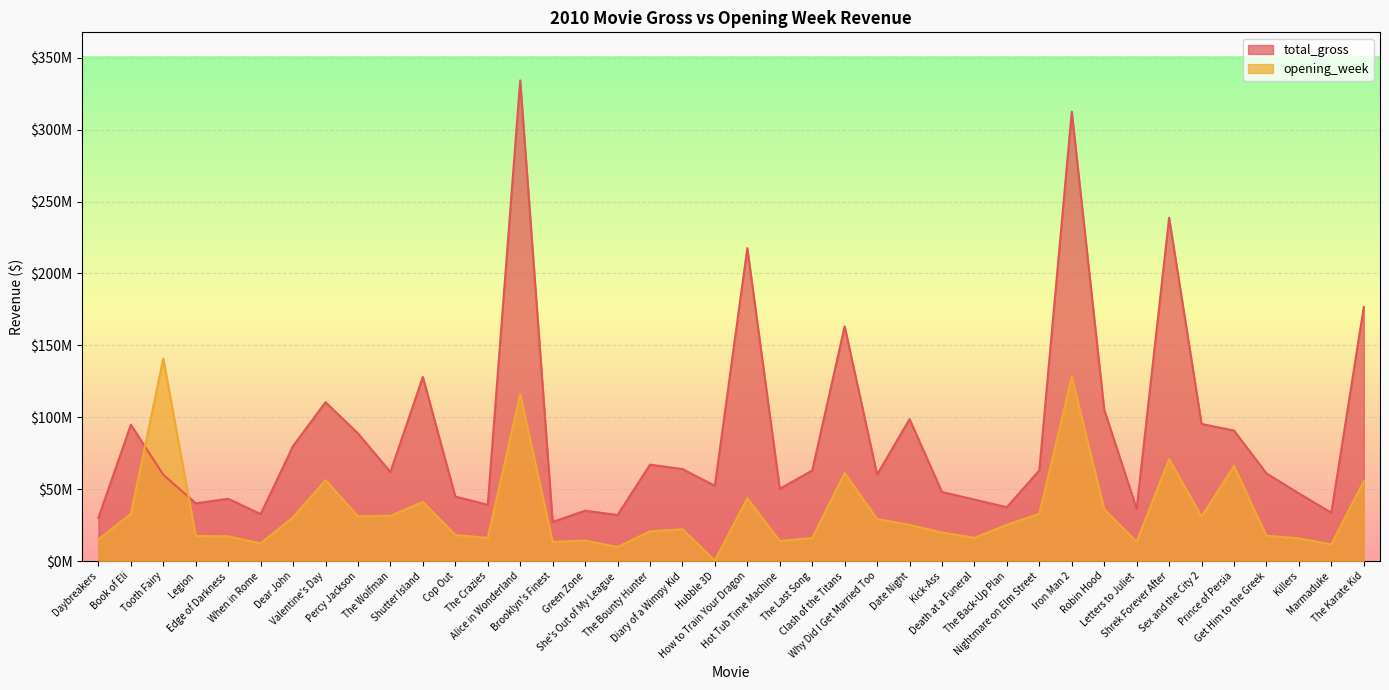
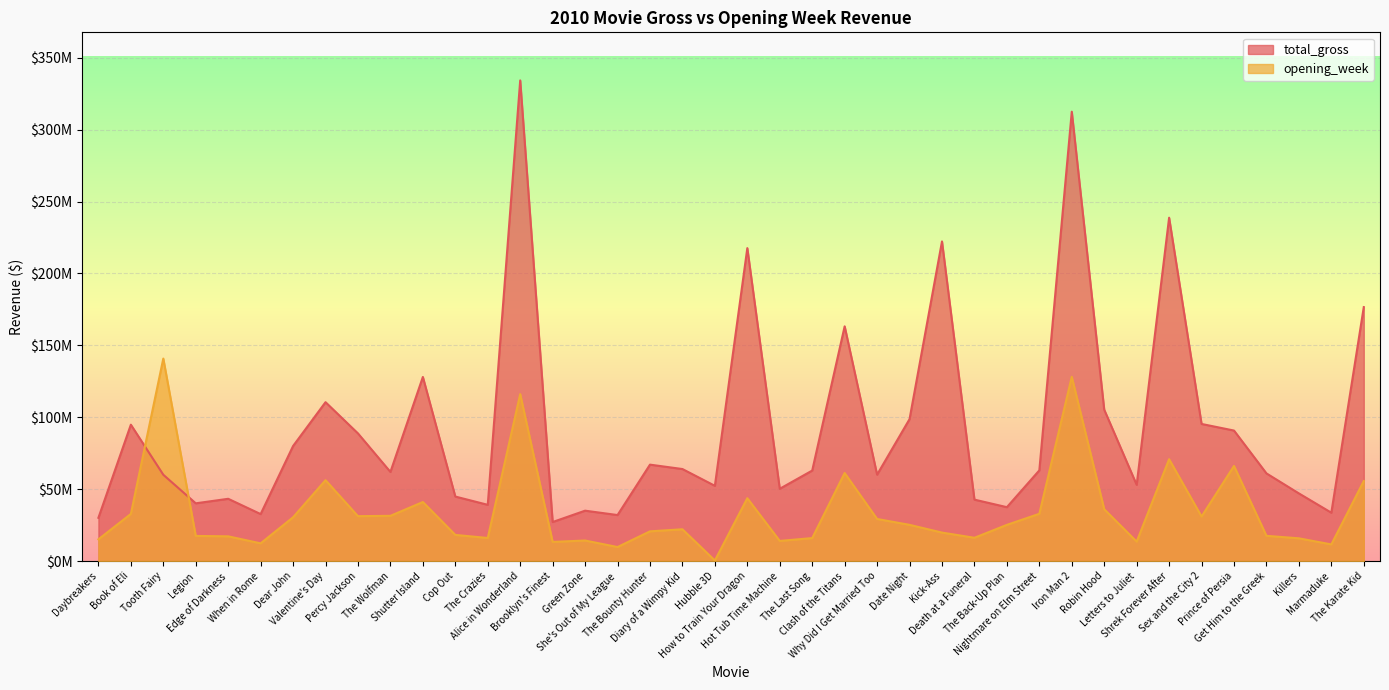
total_gross, Kick-Ass: $48000000 -> $222000000
total_gross, Letters to Juliet: $36000000 -> $53000000
